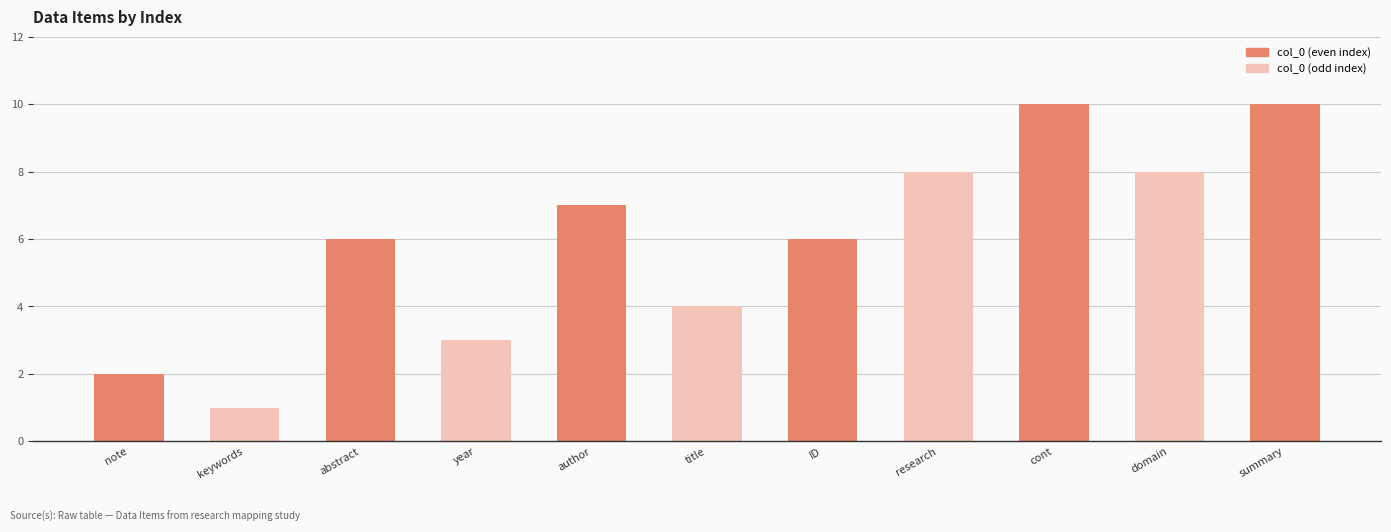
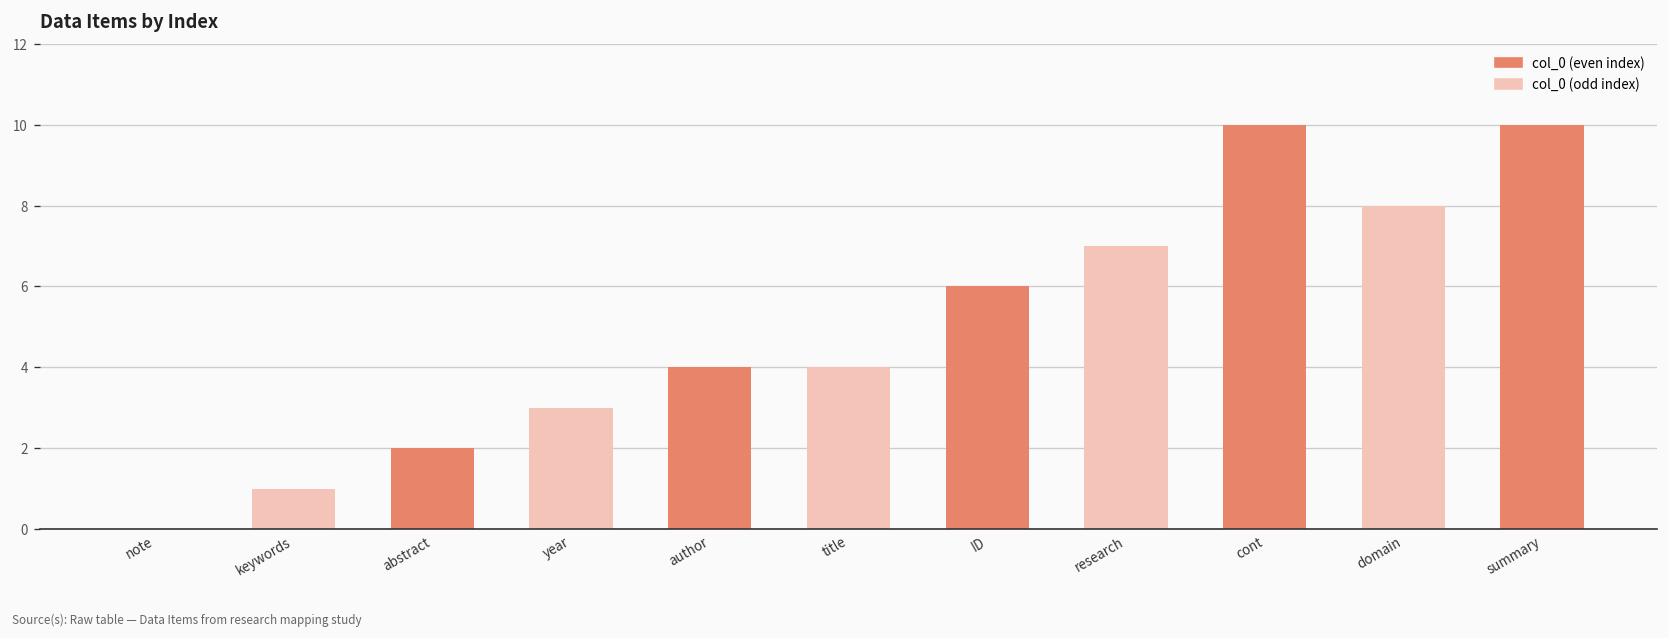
note: 2 -> 0
abstract: 6 -> 2
author: 7 -> 4
research: 8 -> 7
